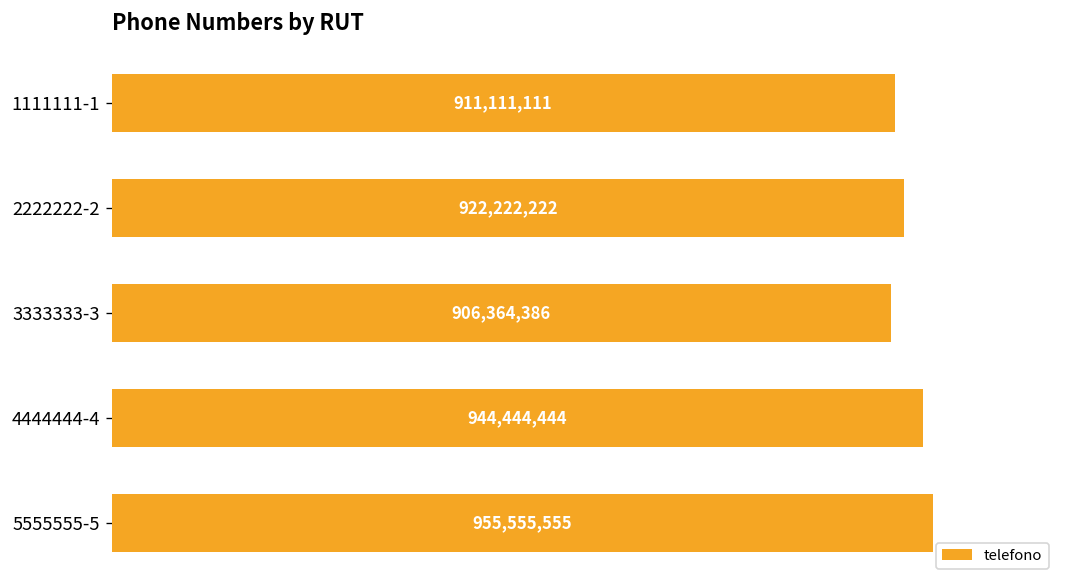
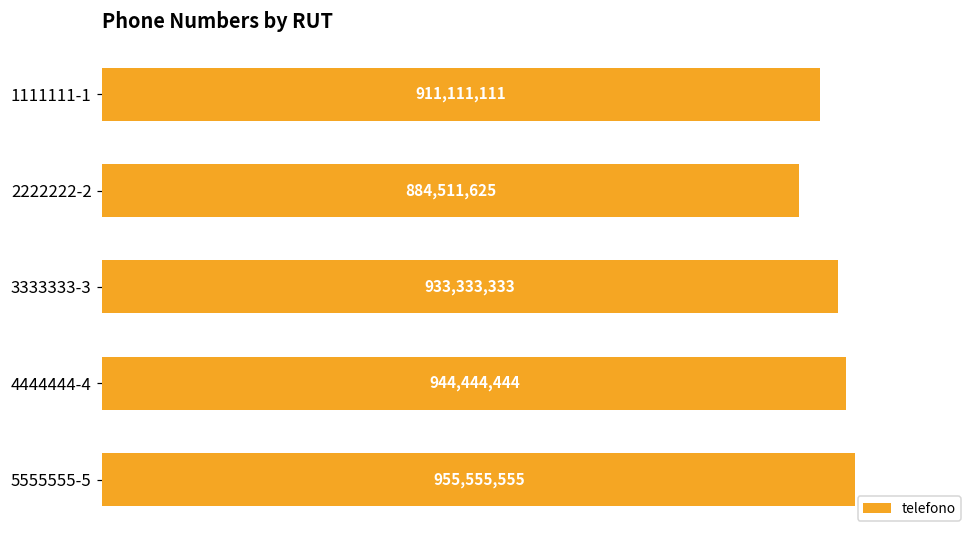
2222222-2: 922,222,222 -> 884,511,625
3333333-3: 906,364,386 -> 933,333,333
